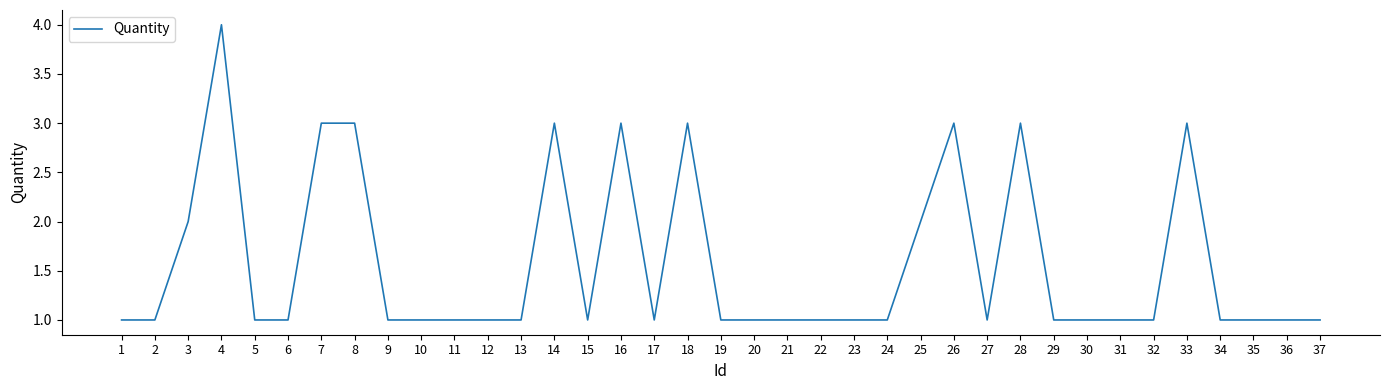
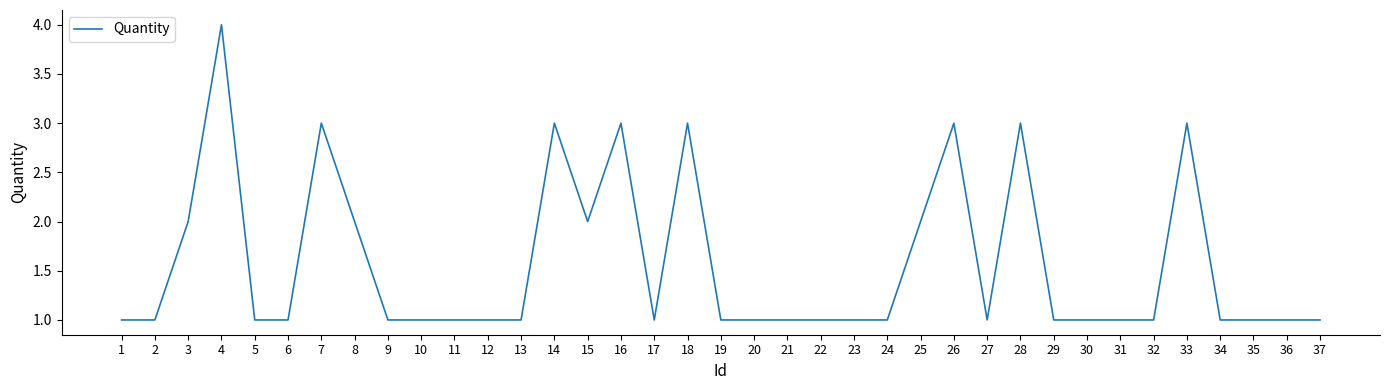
8: 3 -> 2
15: 1 -> 2
